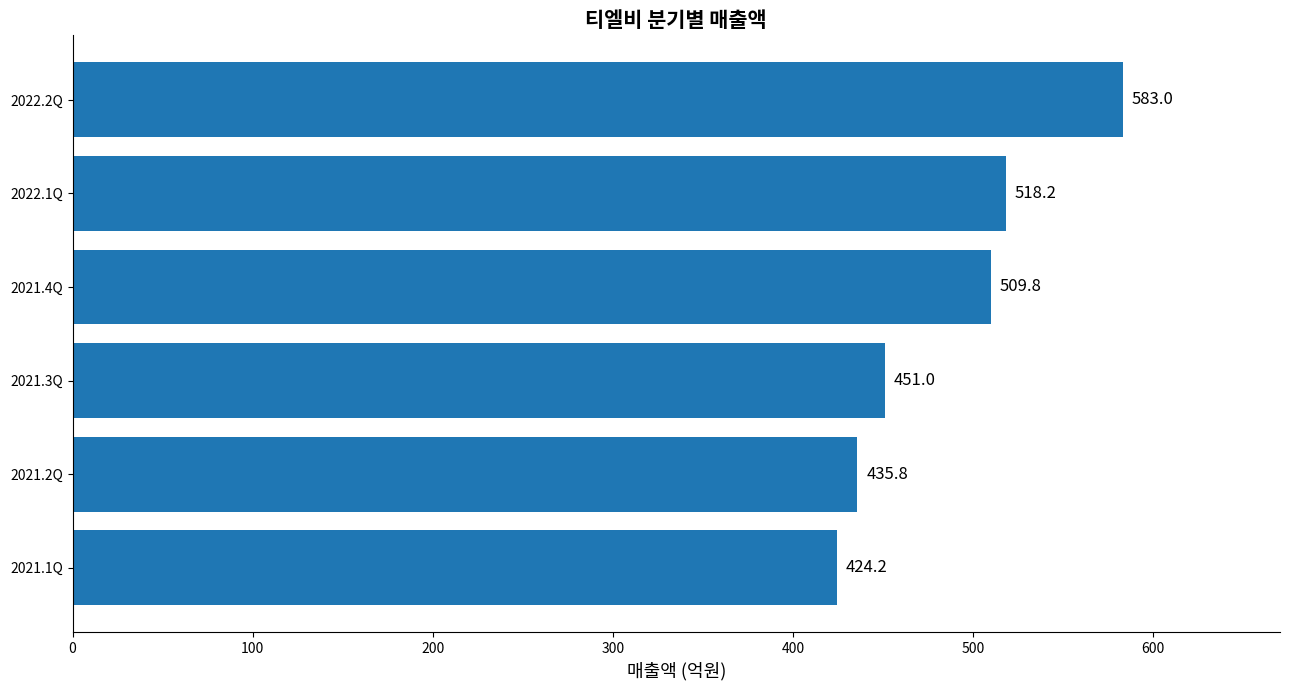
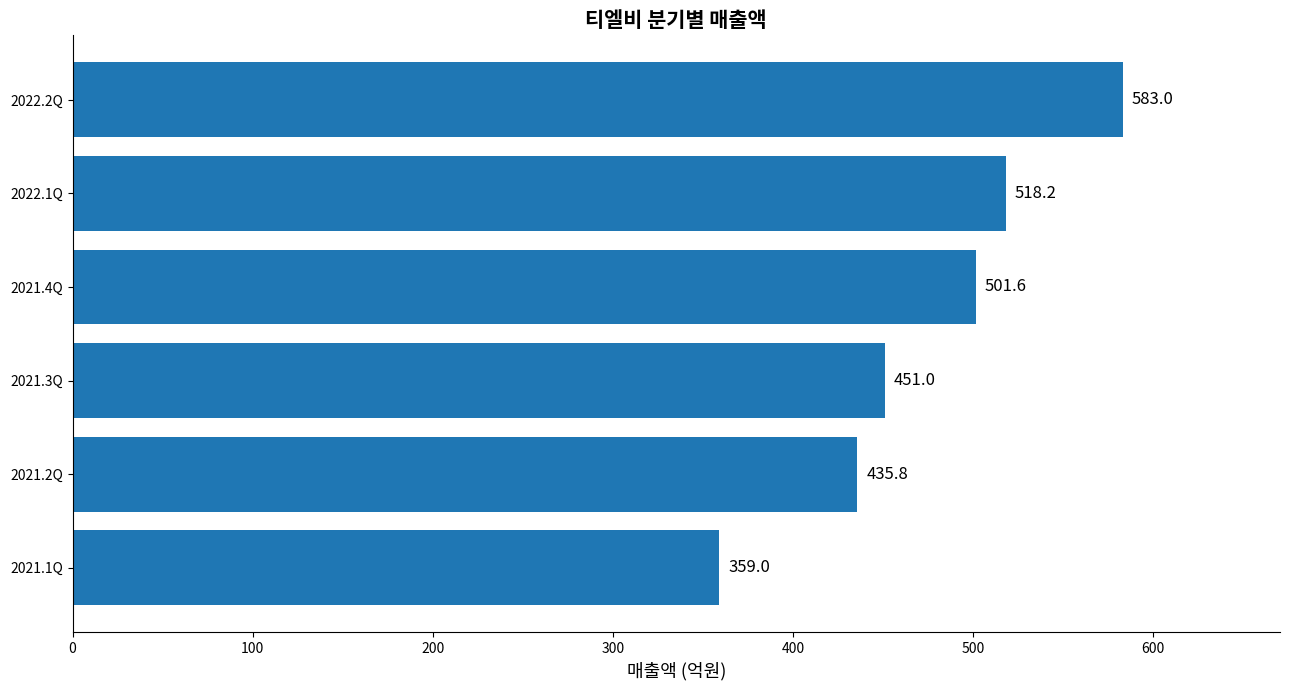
2021.4Q: 509.8 -> 501.6
2021.1Q: 424.2 -> 359.0
